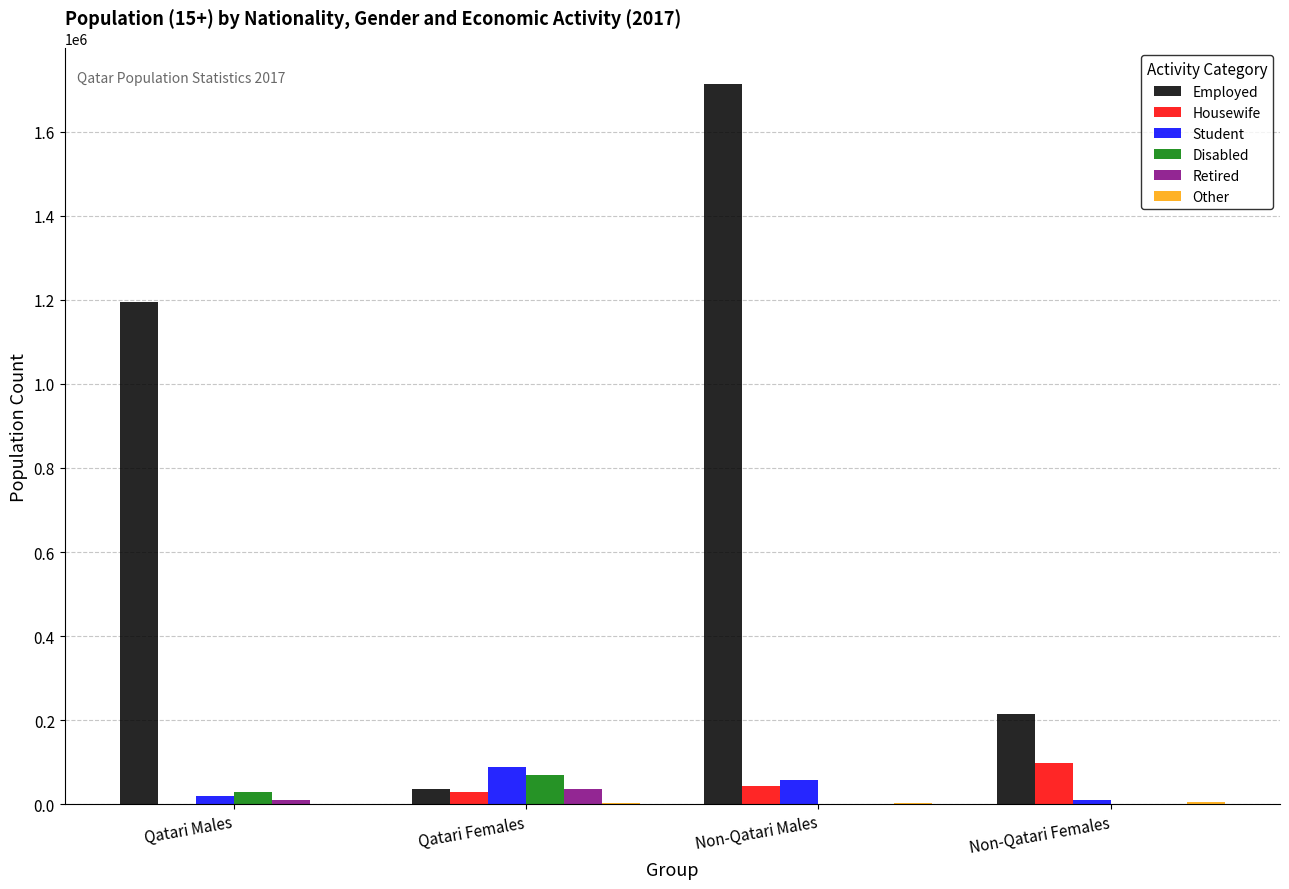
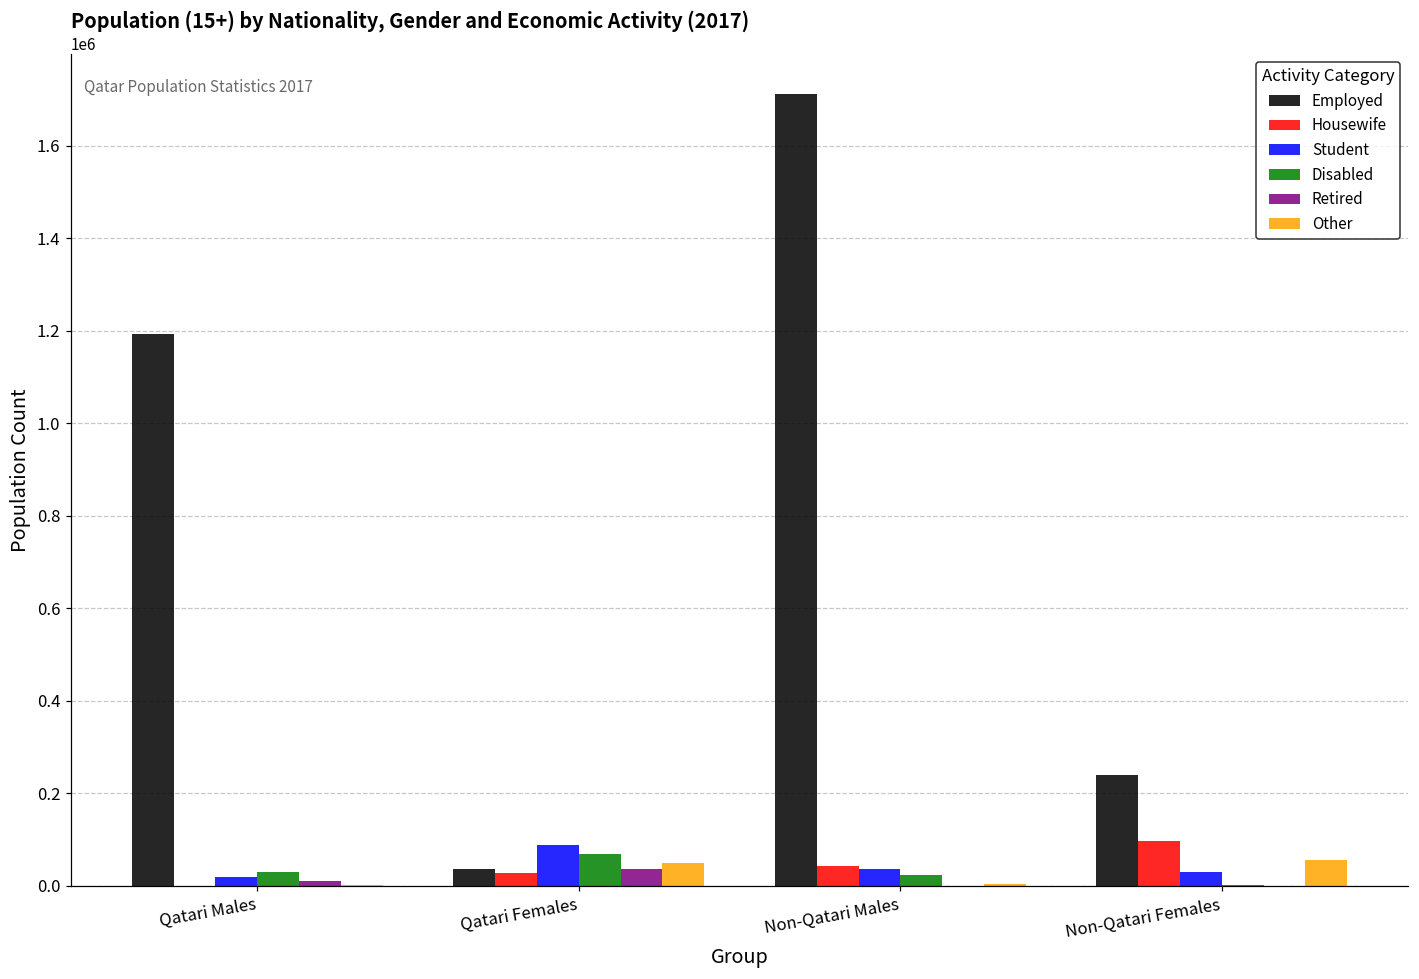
Other, Qatari Females: 0 -> 50000
Student, Non-Qatari Males: 60000 -> 40000
Disabled, Non-Qatari Males: 0 -> 20000
Employed, Non-Qatari Females: 210000 -> 240000
Student, Non-Qatari Females: 10000 -> 30000
Other, Non-Qatari Females: 0 -> 50000
